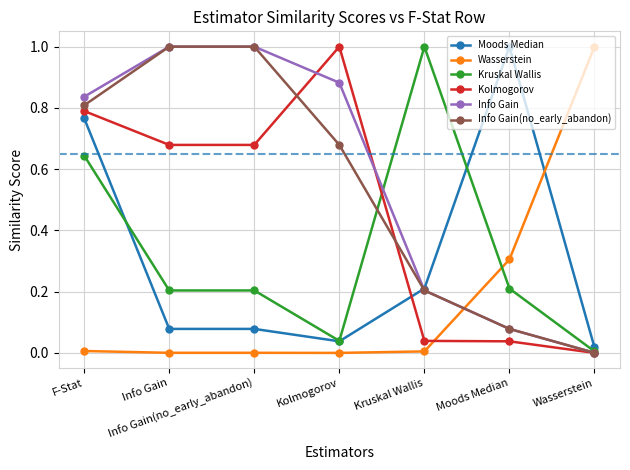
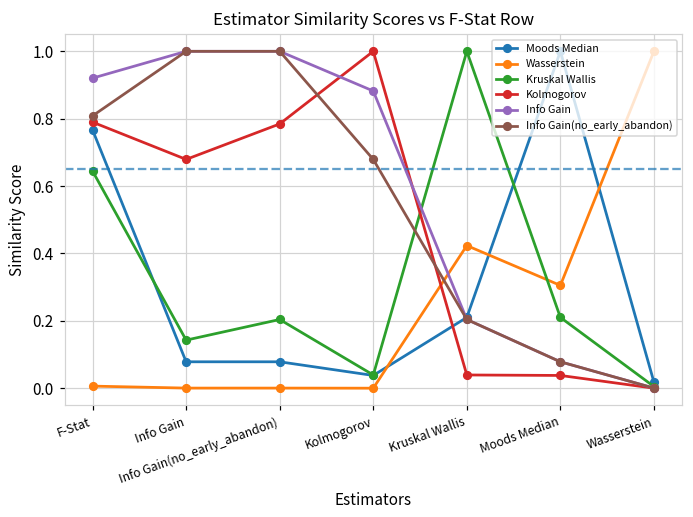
Info Gain, F-Stat: 0.84 -> 0.92
Kruskal Wallis, Info Gain: 0.20 -> 0.14
Kolmogorov, Info Gain(no_early_abandon): 0.68 -> 0.78
Wasserstein, Kruskal Wallis: 0.01 -> 0.42
